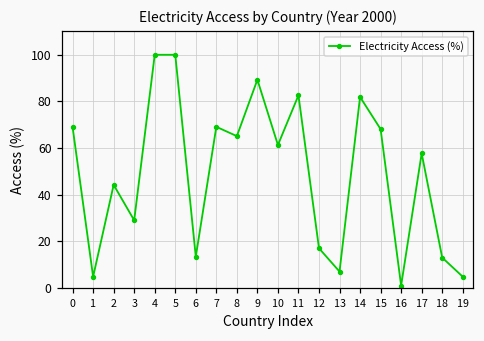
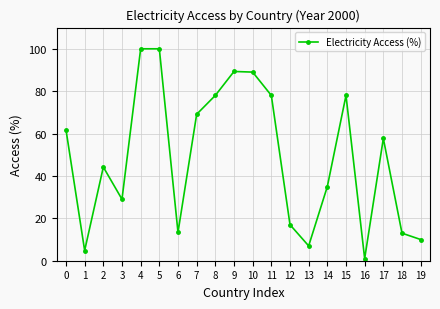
0: 69 -> 62
8: 65 -> 78
10: 61 -> 89
11: 83 -> 78
14: 82 -> 35
15: 68 -> 78
19: 5 -> 10
